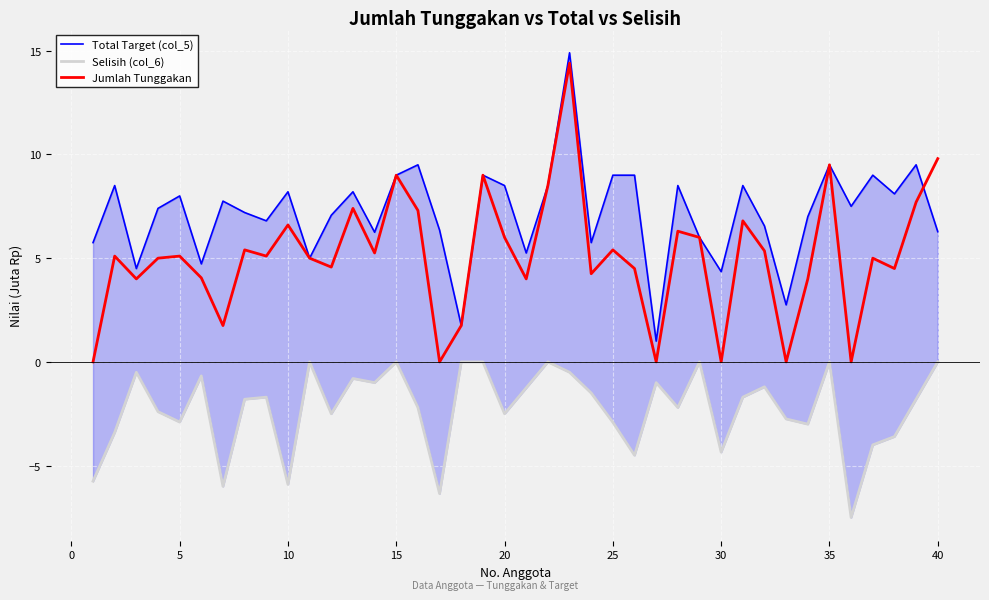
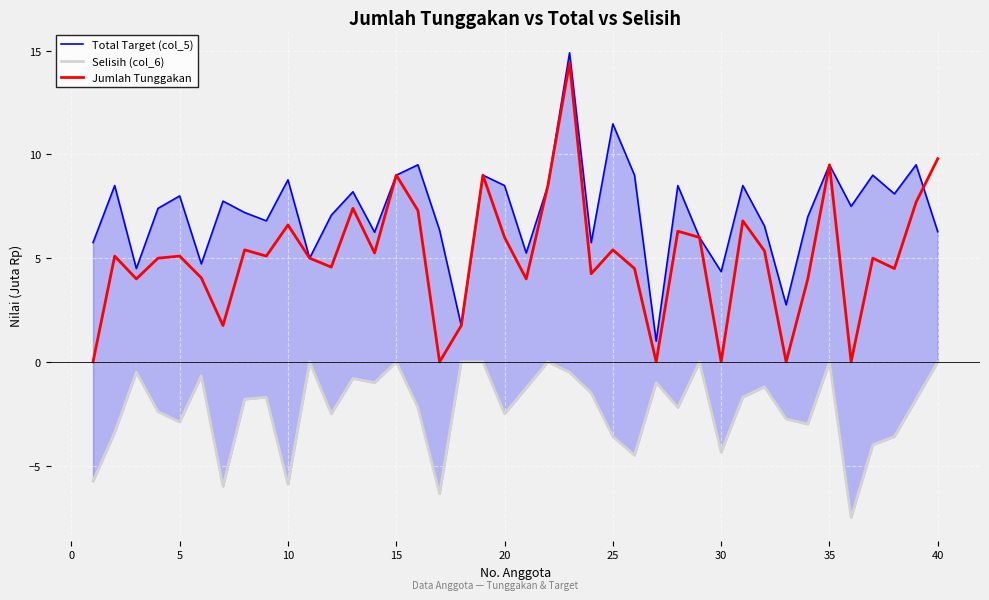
Total Target (col_5), 10: 8.2 -> 8.8
Total Target (col_5), 25: 9.0 -> 11.5
Selisih (col_6), 25: -2.9 -> -3.6
